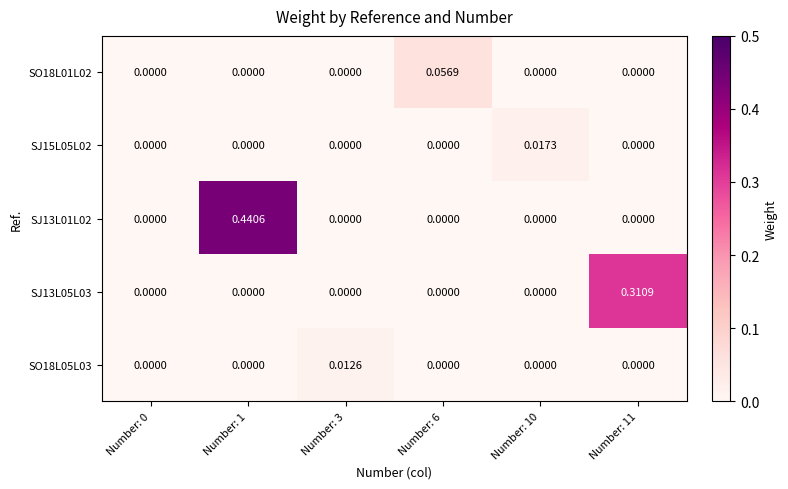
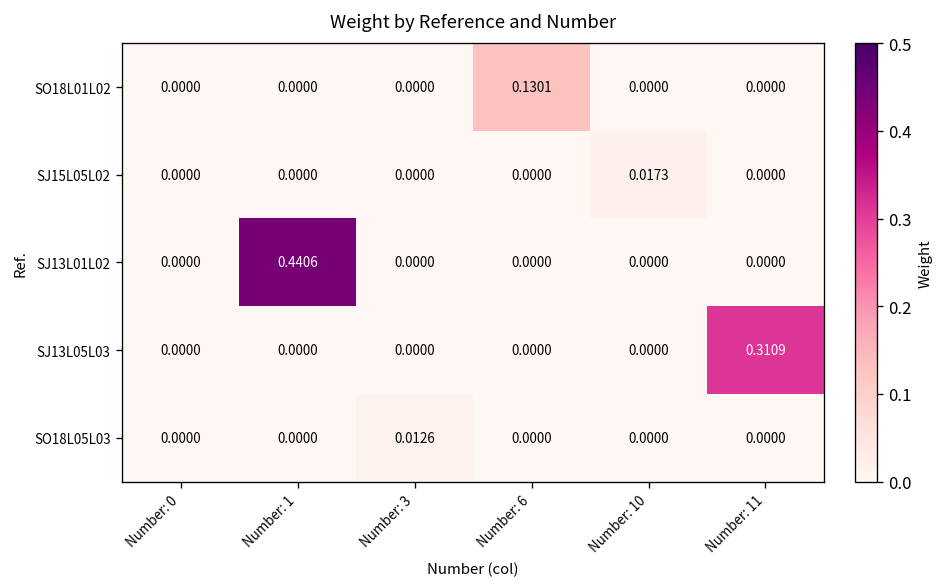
SO18L01L02, Number: 6: 0.0569 -> 0.1301
